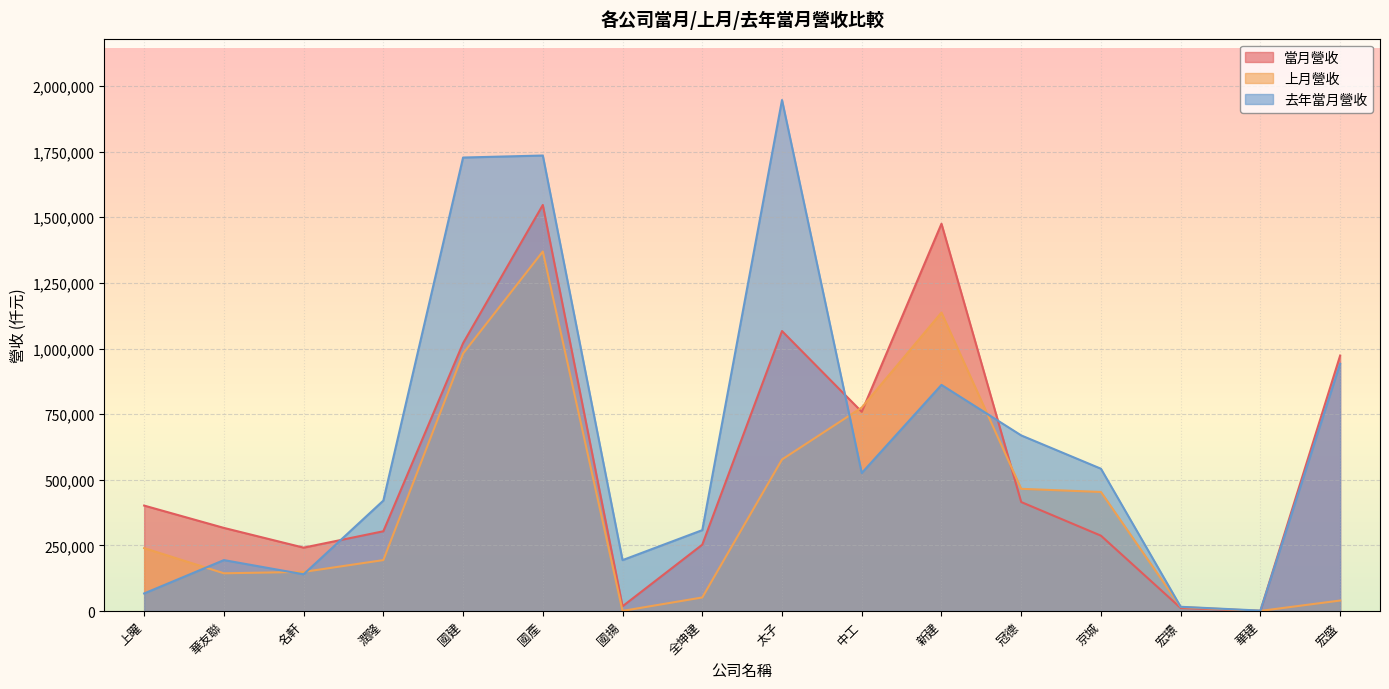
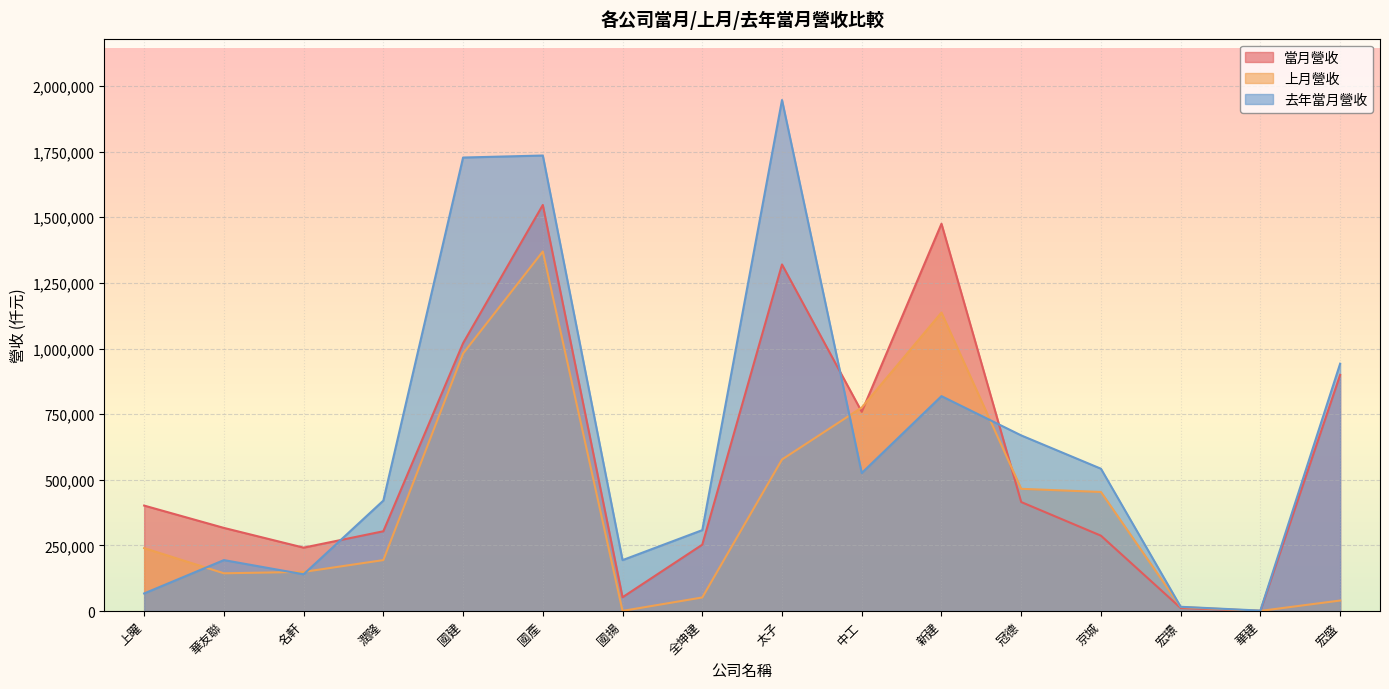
當月營收, 國揚: 20,000 -> 50,000
當月營收, 太子: 1,070,000 -> 1,320,000
去年當月營收, 新建: 860,000 -> 820,000
當月營收, 宏盛: 970,000 -> 900,000
